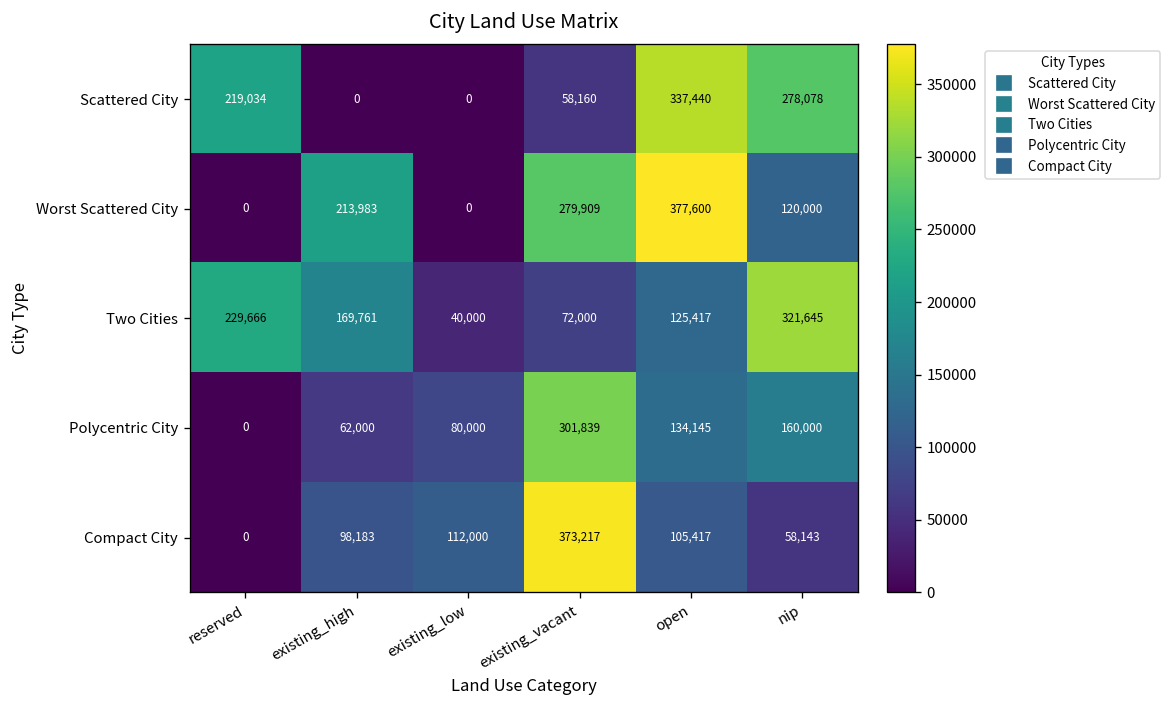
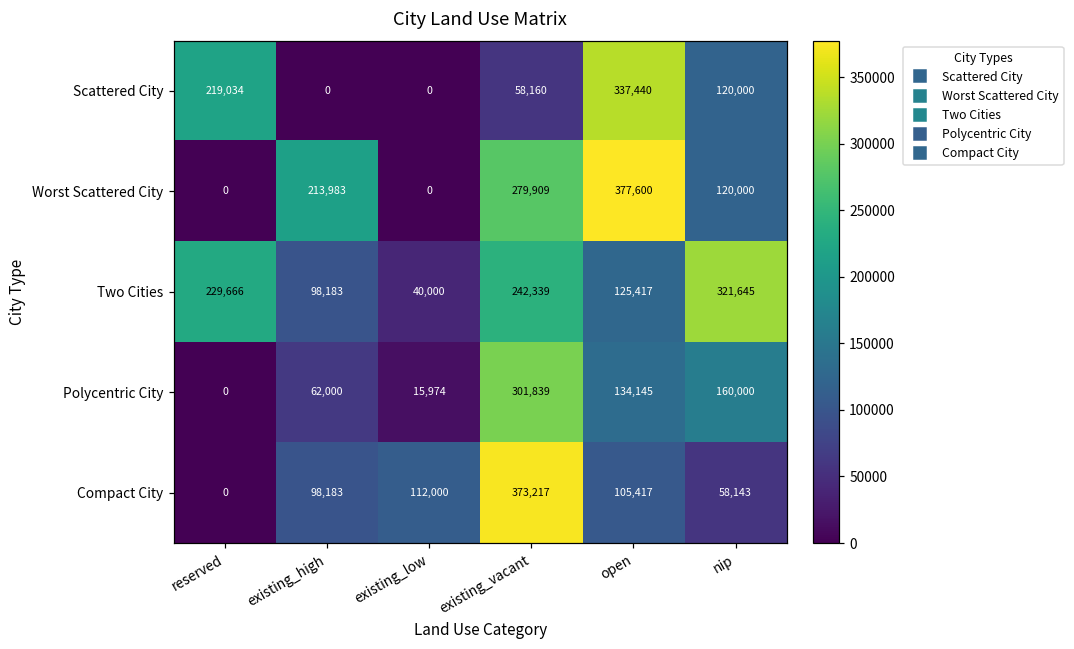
Scattered City, nip: 278,078 -> 120,000
Two Cities, existing_high: 169,761 -> 98,183
Two Cities, existing_vacant: 72,000 -> 242,339
Polycentric City, existing_low: 80,000 -> 15,974
